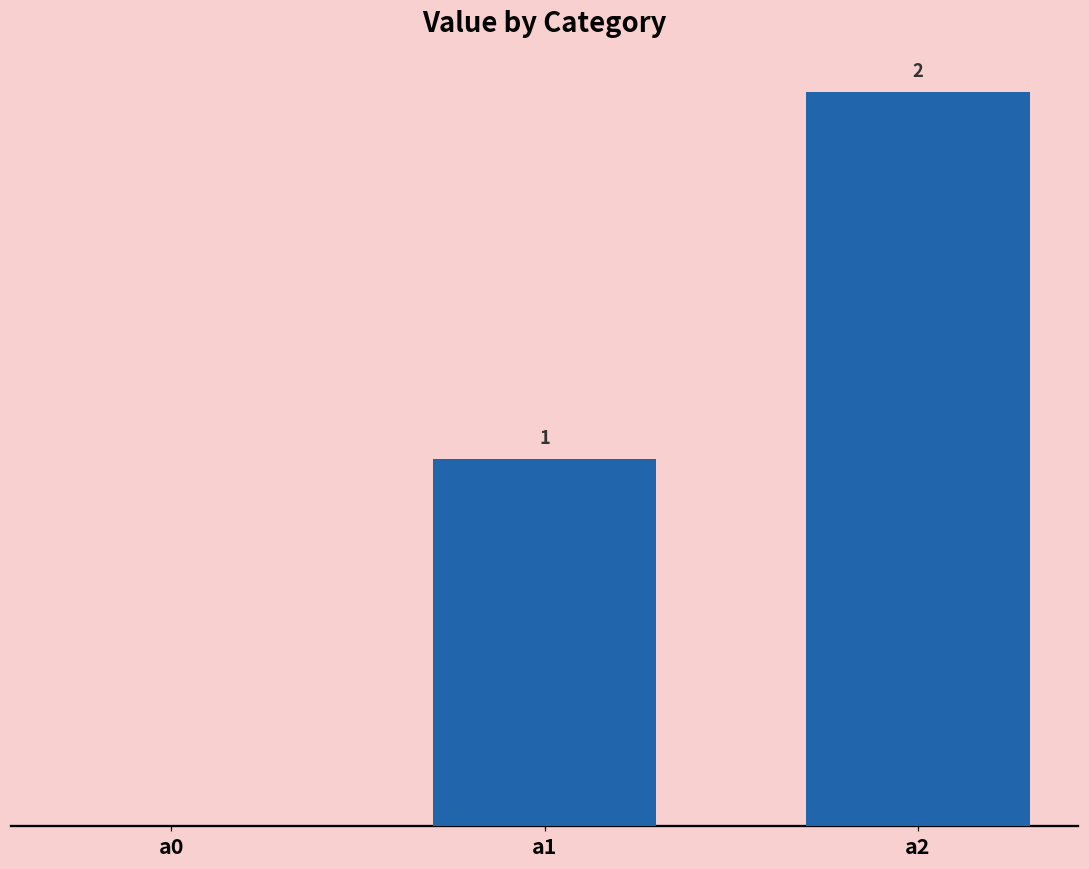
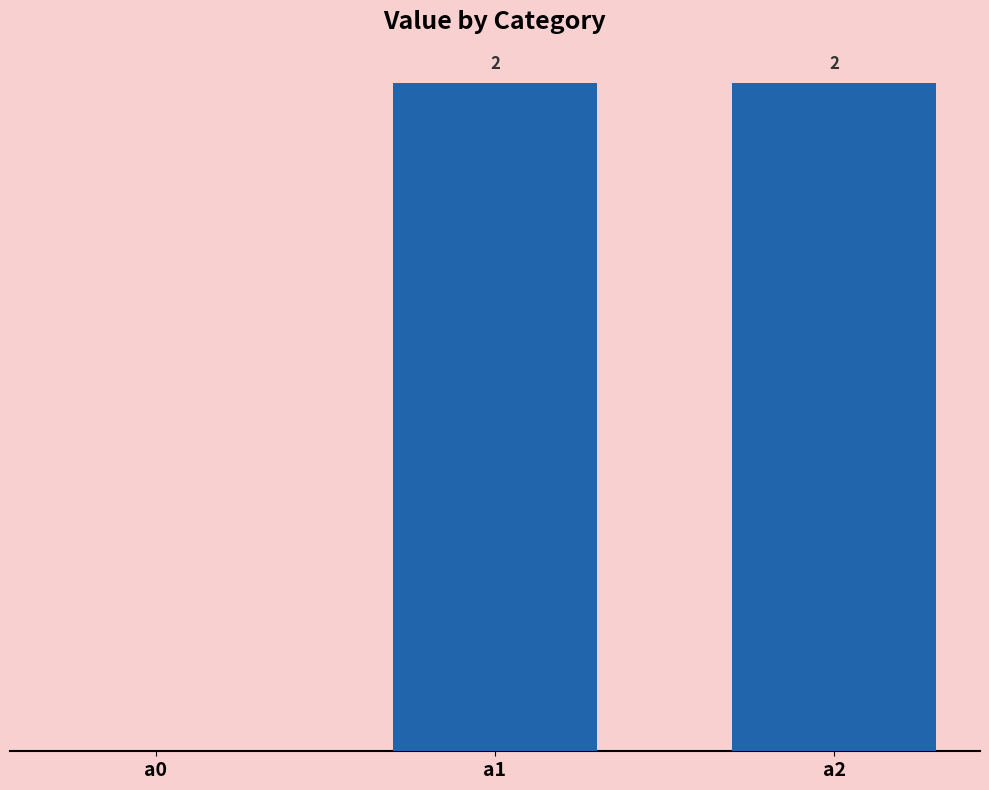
a1: 1 -> 2
